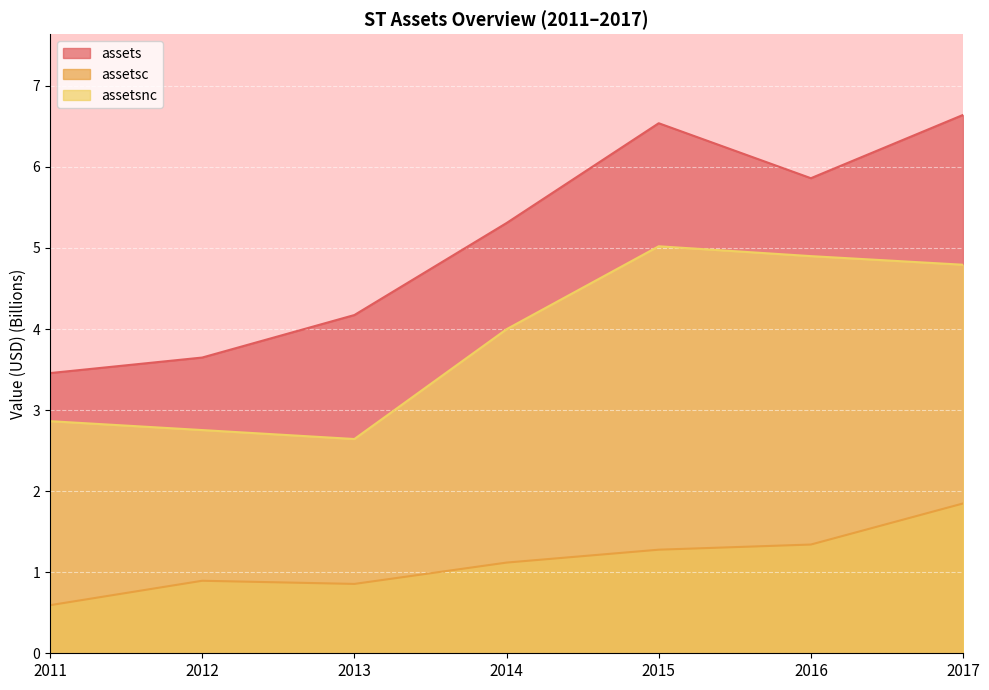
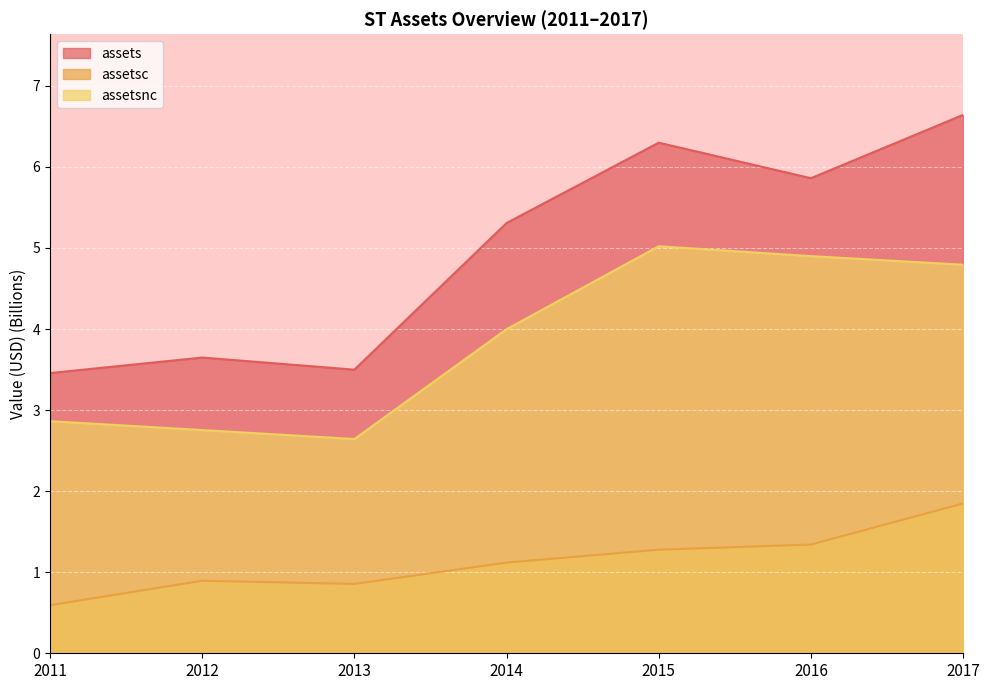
assets, 2013: 4.2 -> 3.5
assets, 2015: 6.5 -> 6.3
